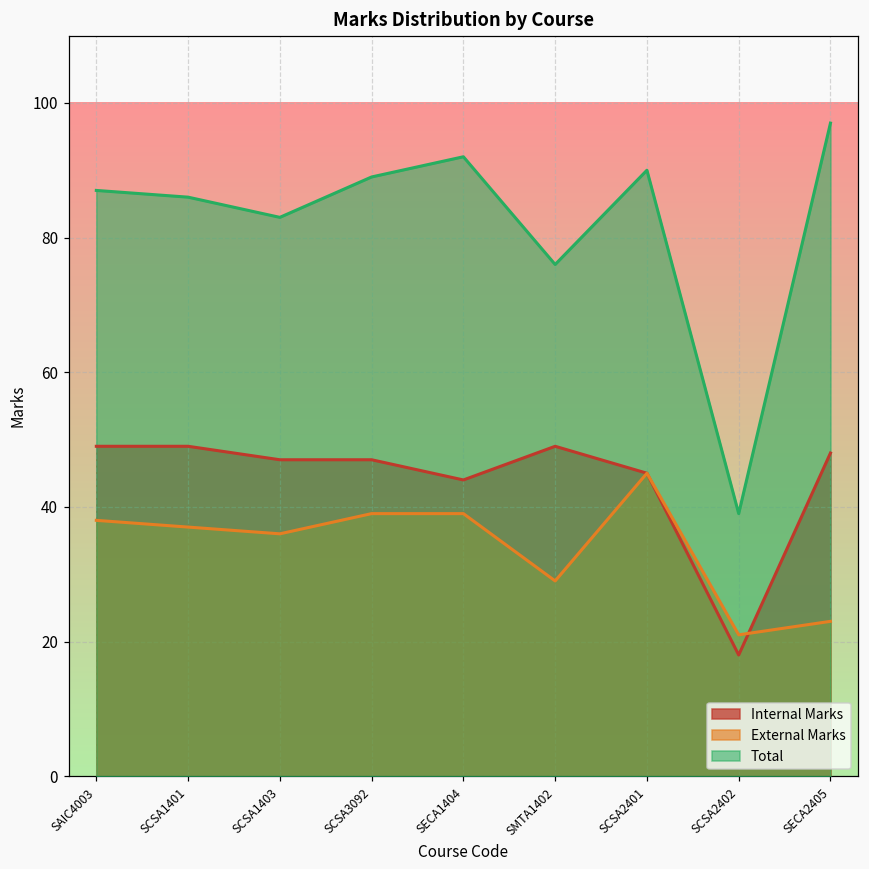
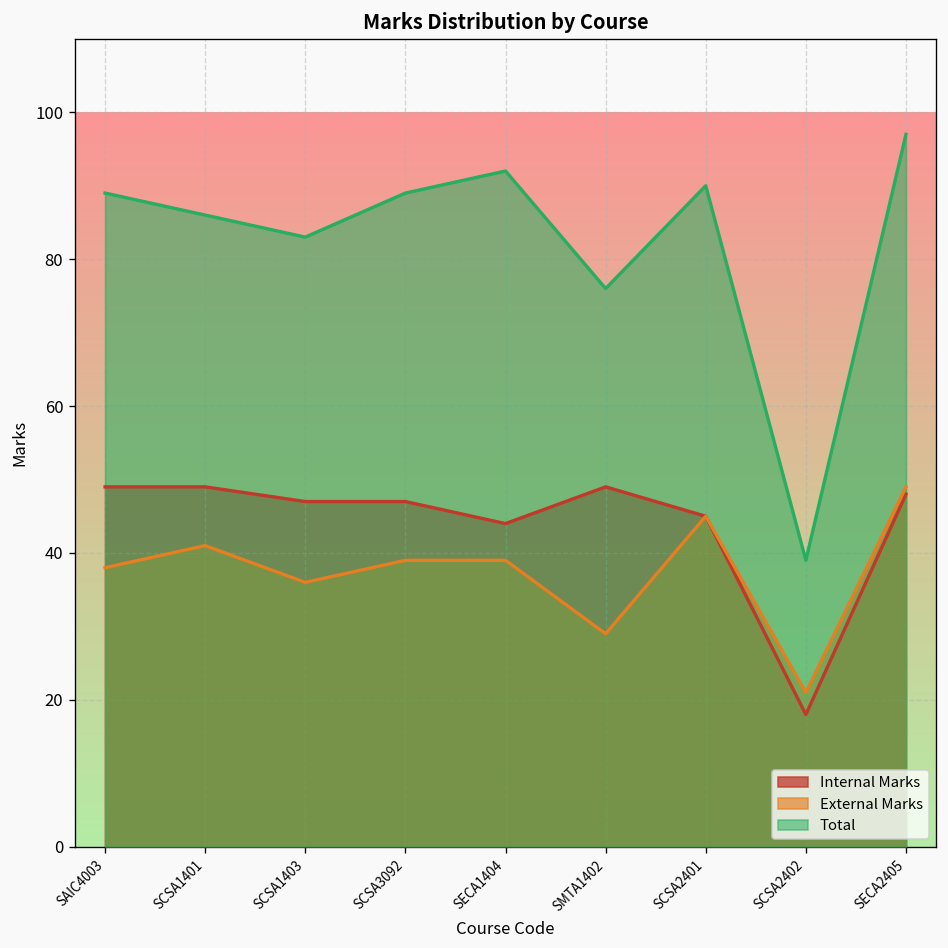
Total, SAIC4003: 87 -> 89
External Marks, SCSA1401: 37 -> 41
External Marks, SECA2405: 23 -> 49
